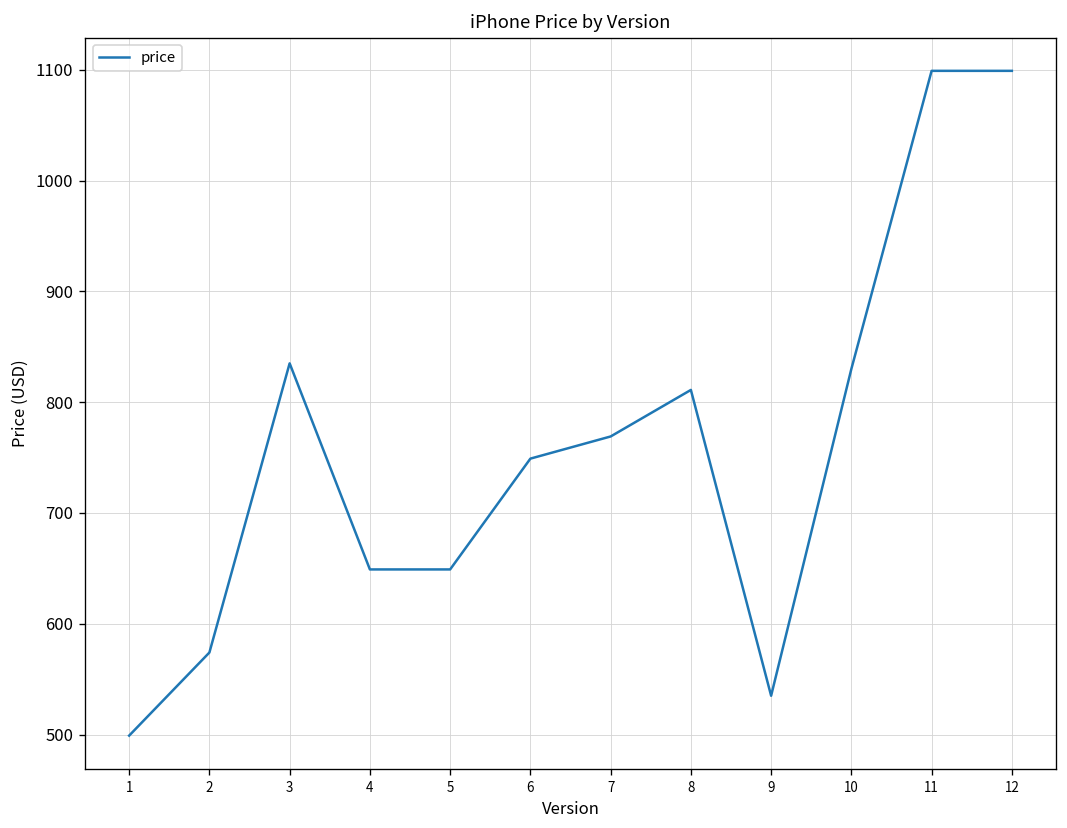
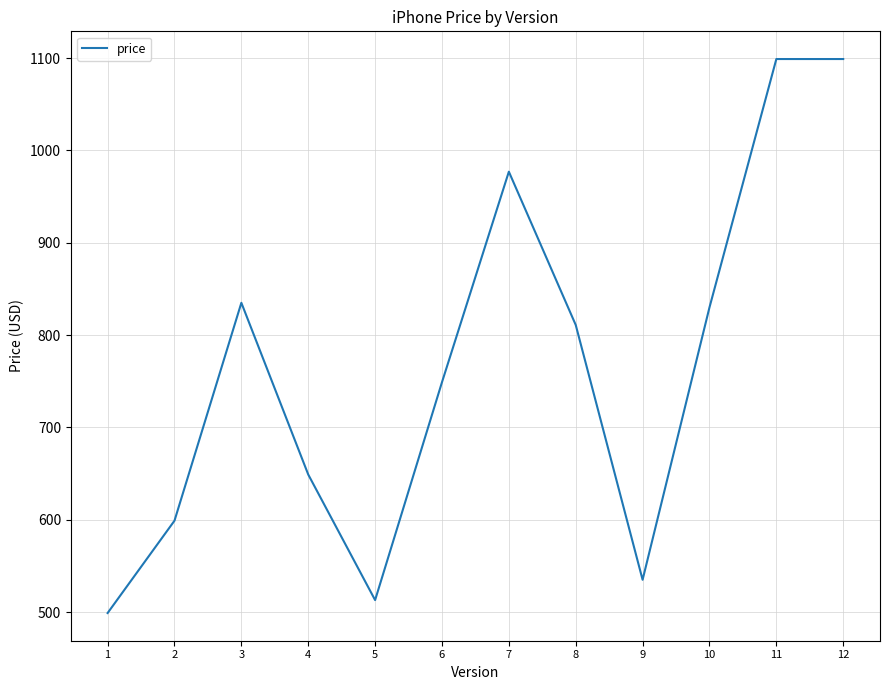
2: 570 -> 600
5: 650 -> 510
7: 770 -> 980
